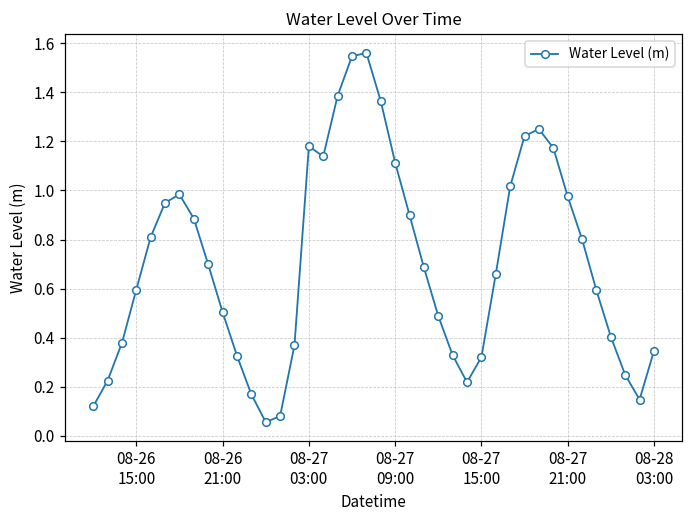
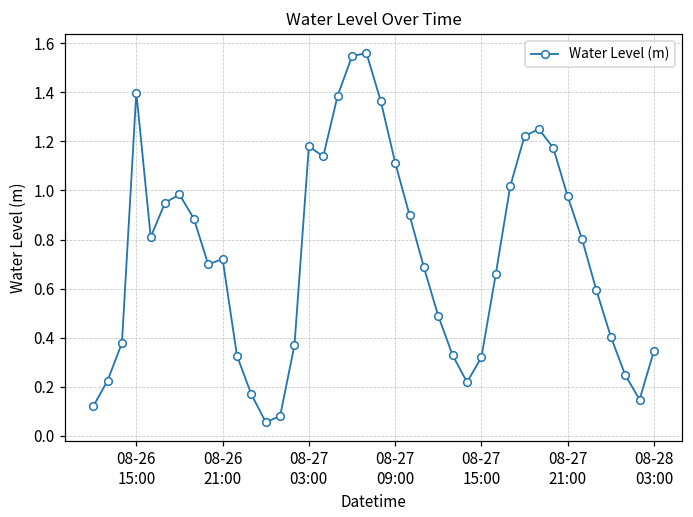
08-26 15:00: 0.60 -> 1.40
08-26 21:00: 0.50 -> 0.72
